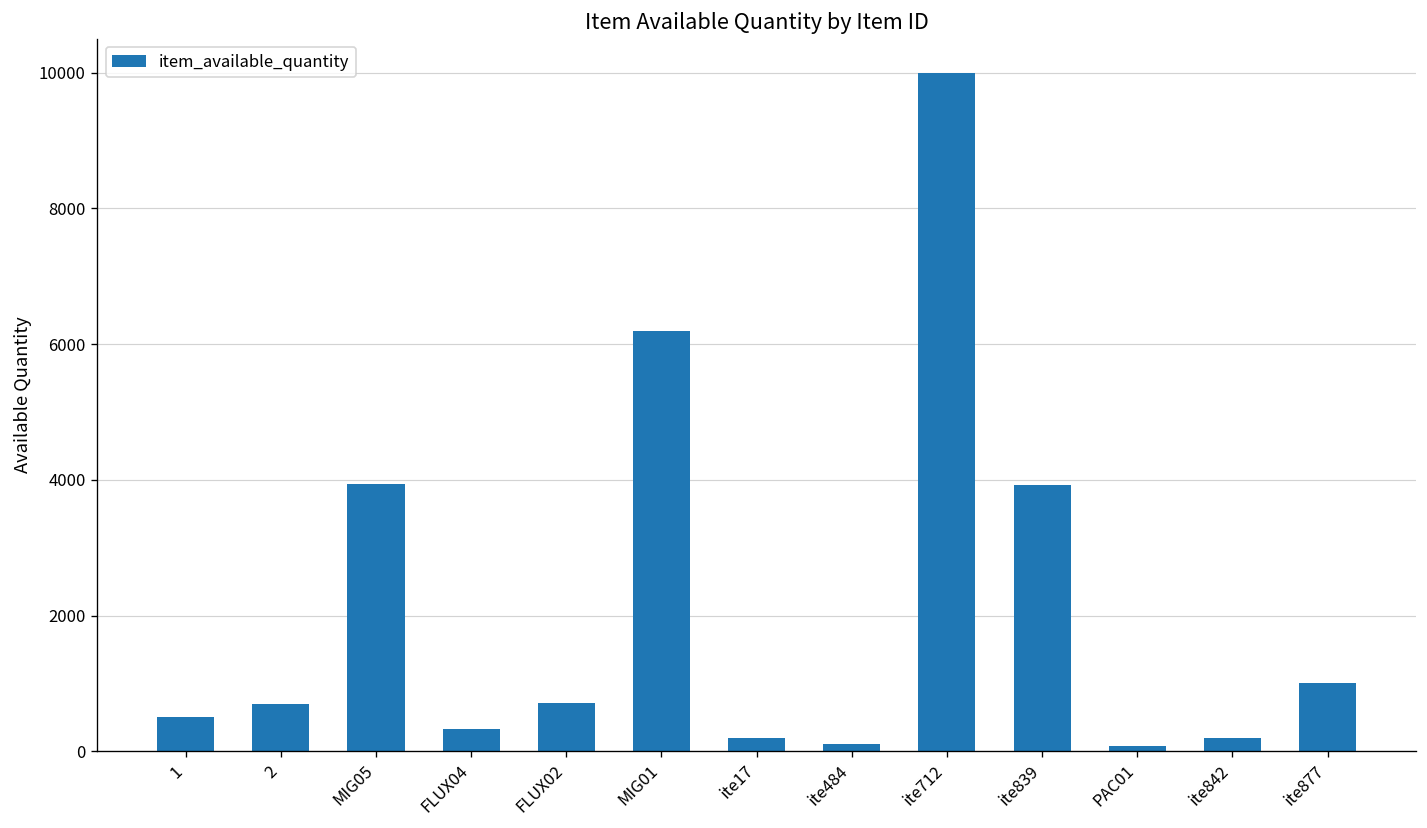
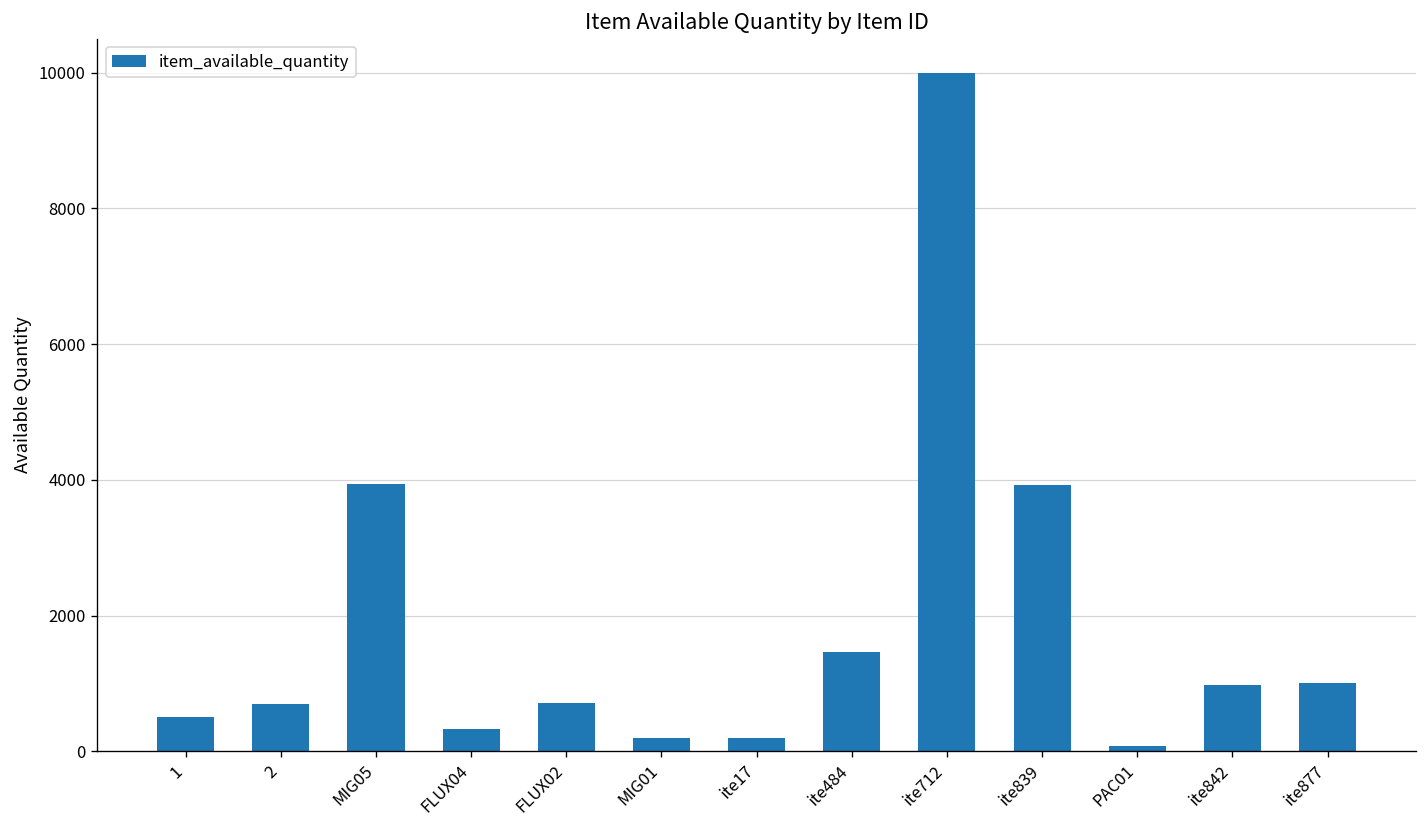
MIG01: 6200 -> 200
ite484: 100 -> 1500
ite842: 200 -> 1000
